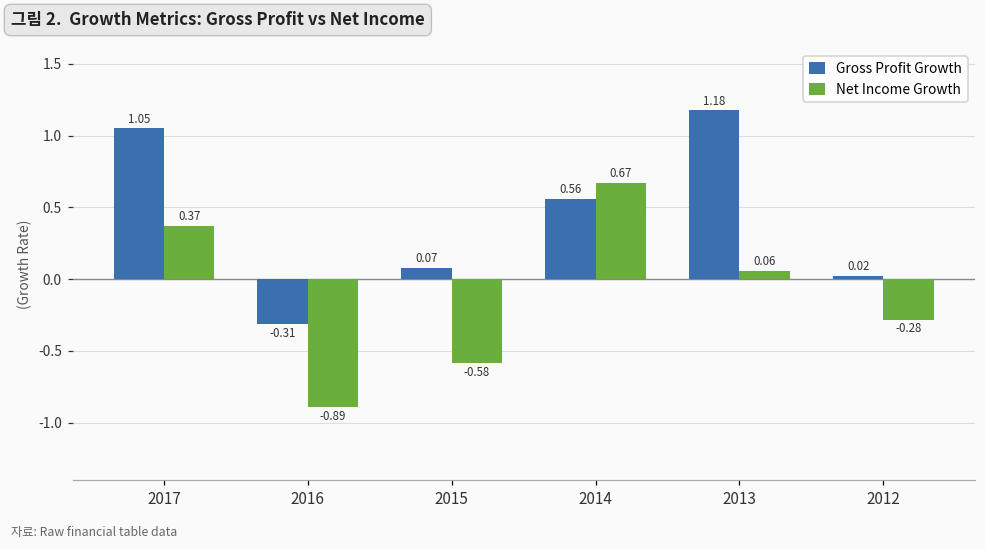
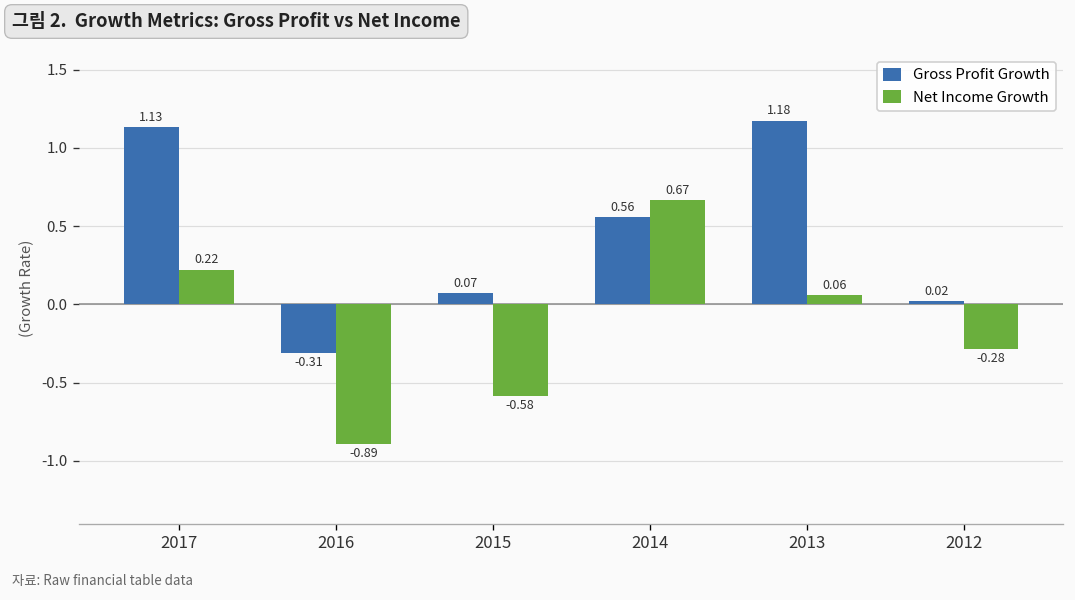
Gross Profit Growth, 2017: 1.05 -> 1.13
Net Income Growth, 2017: 0.37 -> 0.22
